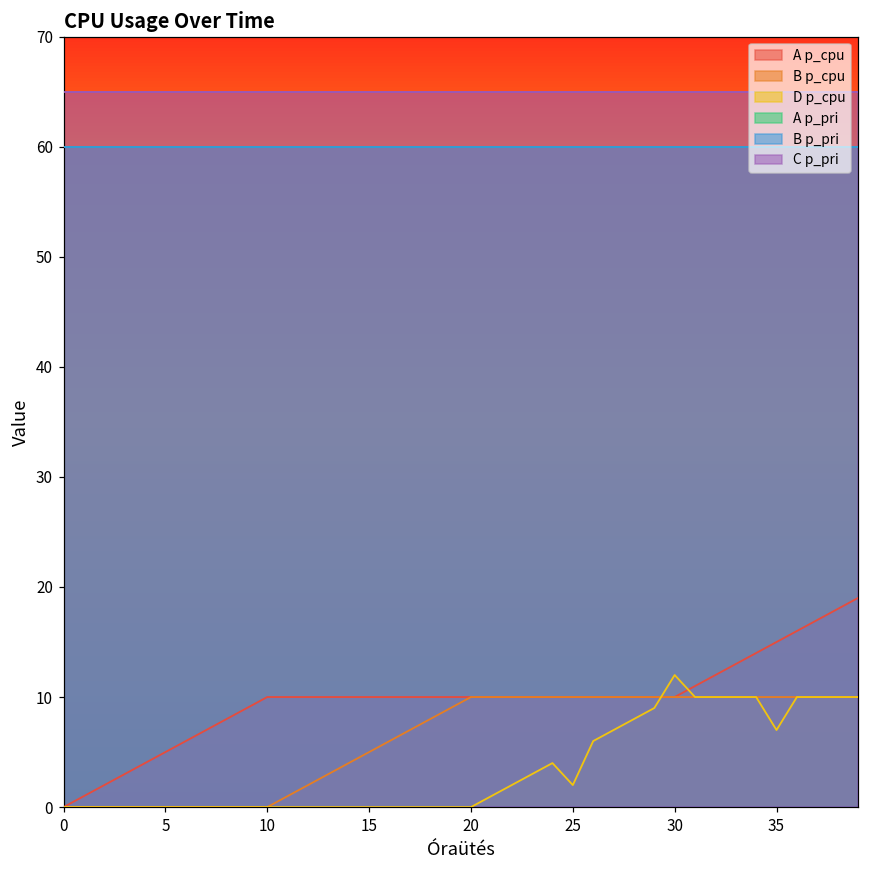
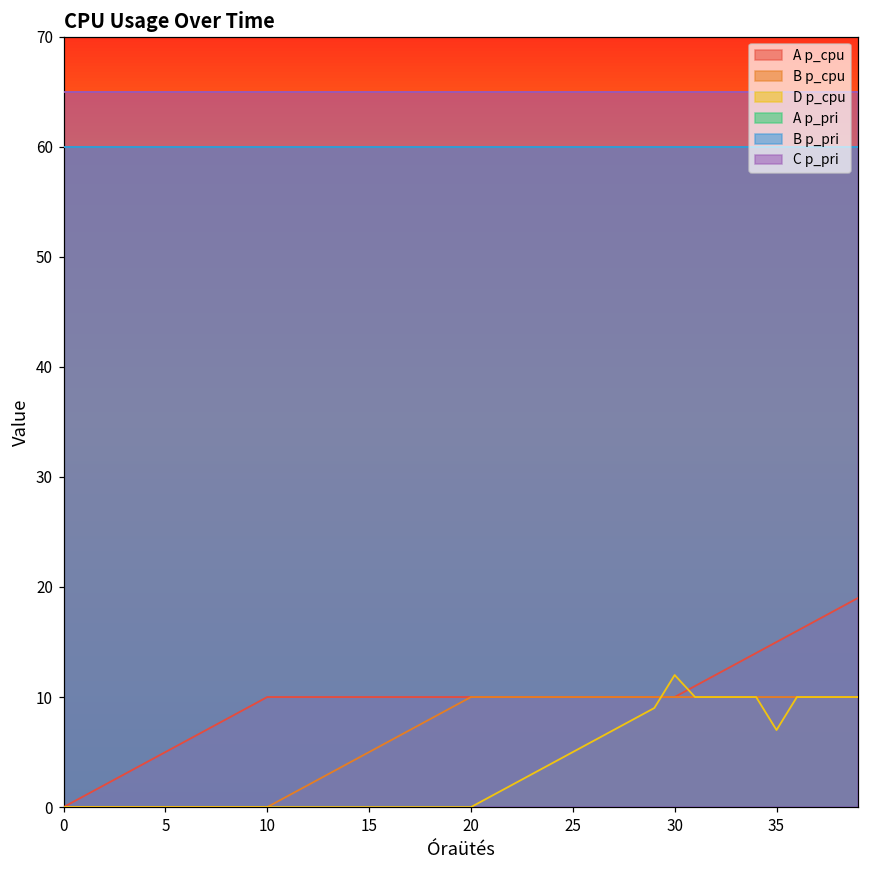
D p_cpu, 25: 2 -> 5
